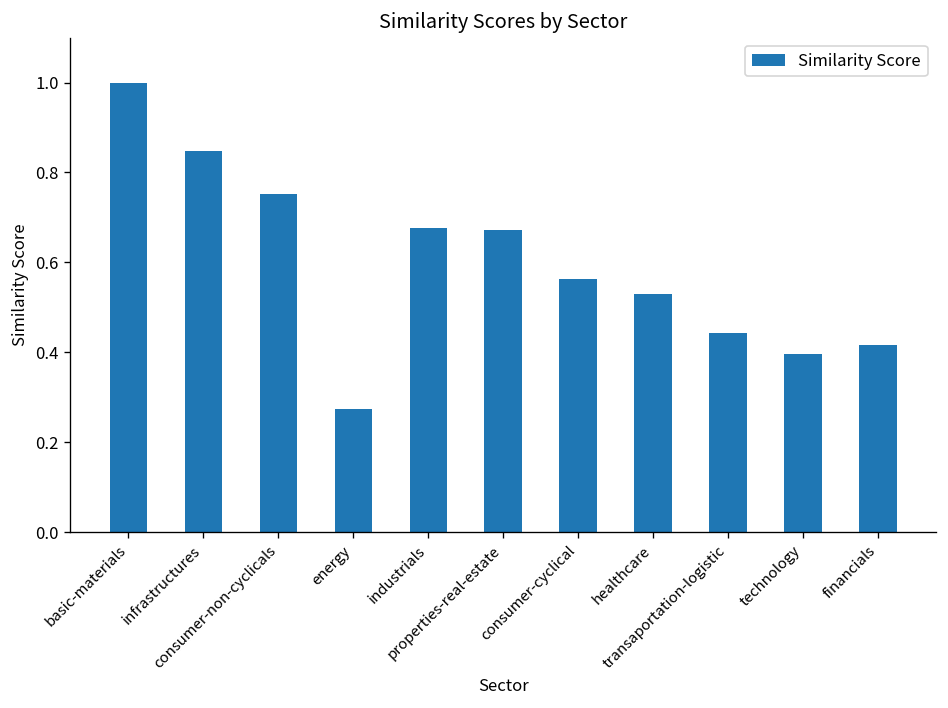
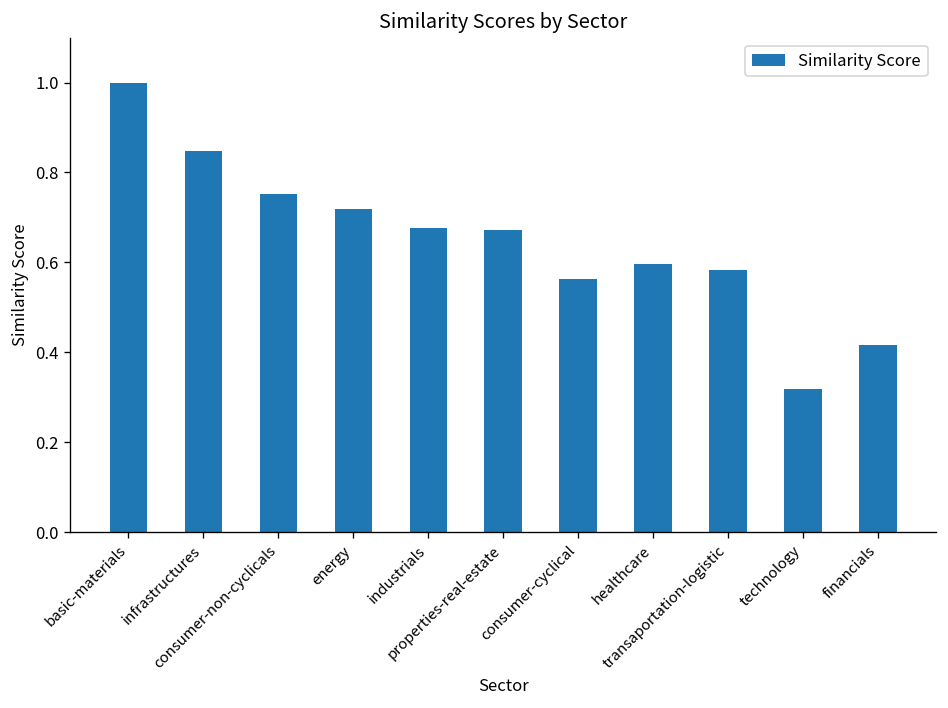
energy: 0.27 -> 0.72
healthcare: 0.53 -> 0.60
transaportation-logistic: 0.44 -> 0.58
technology: 0.40 -> 0.32
